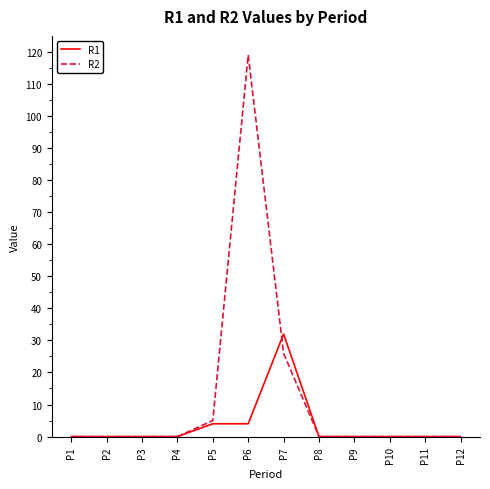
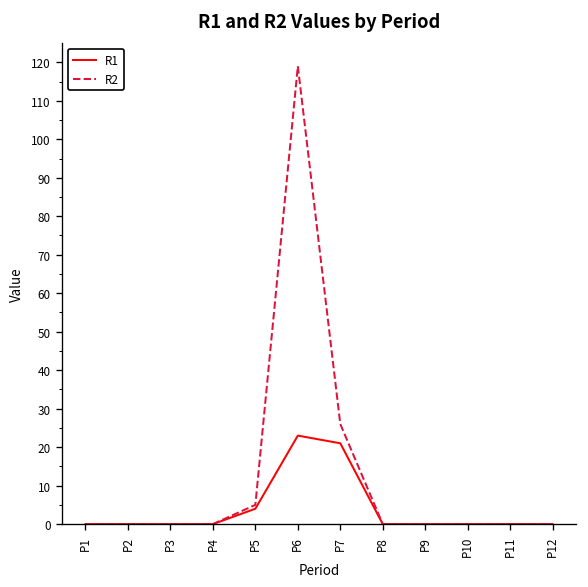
R1, P6: 4 -> 23
R1, P7: 32 -> 21
